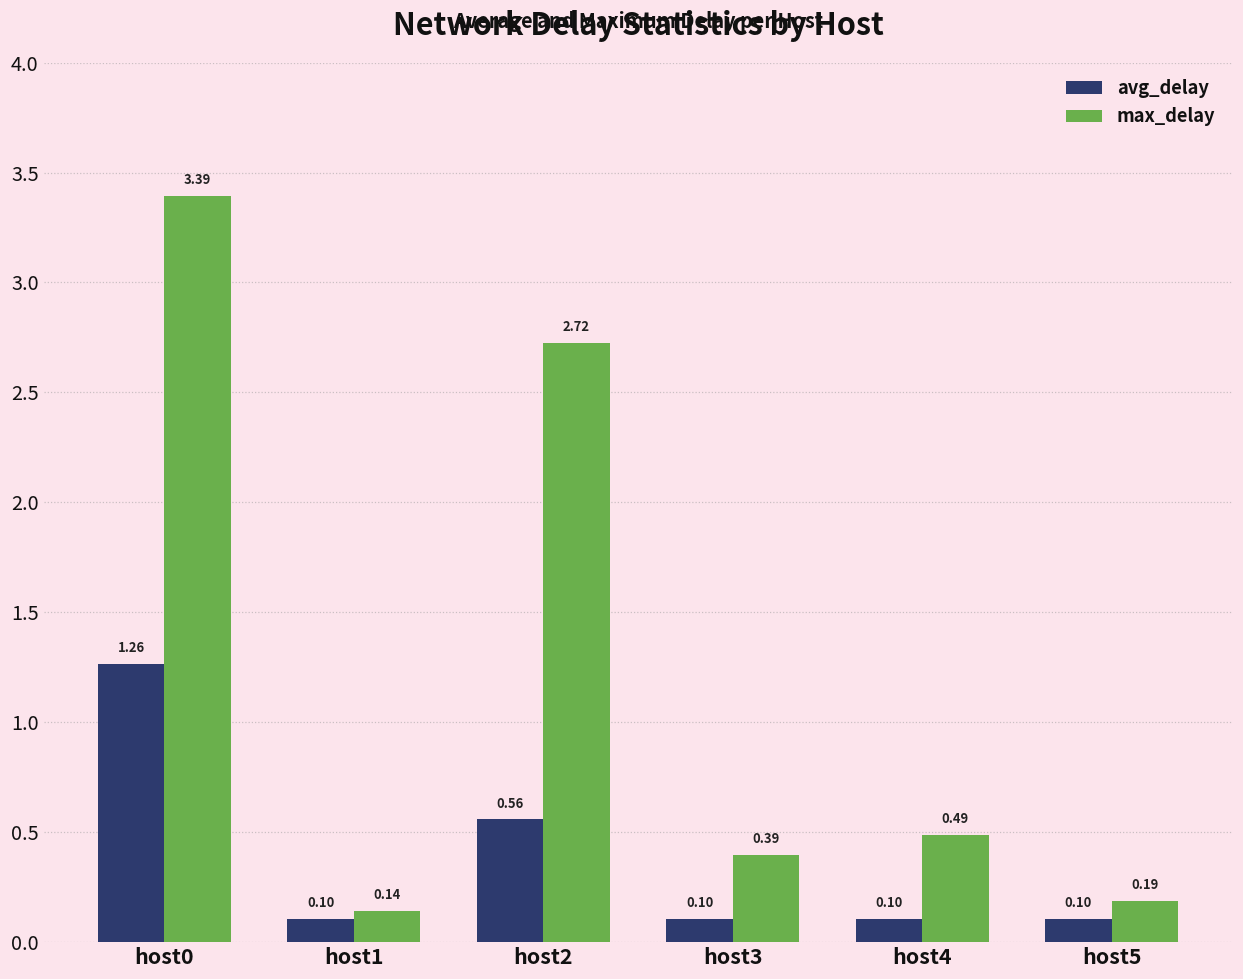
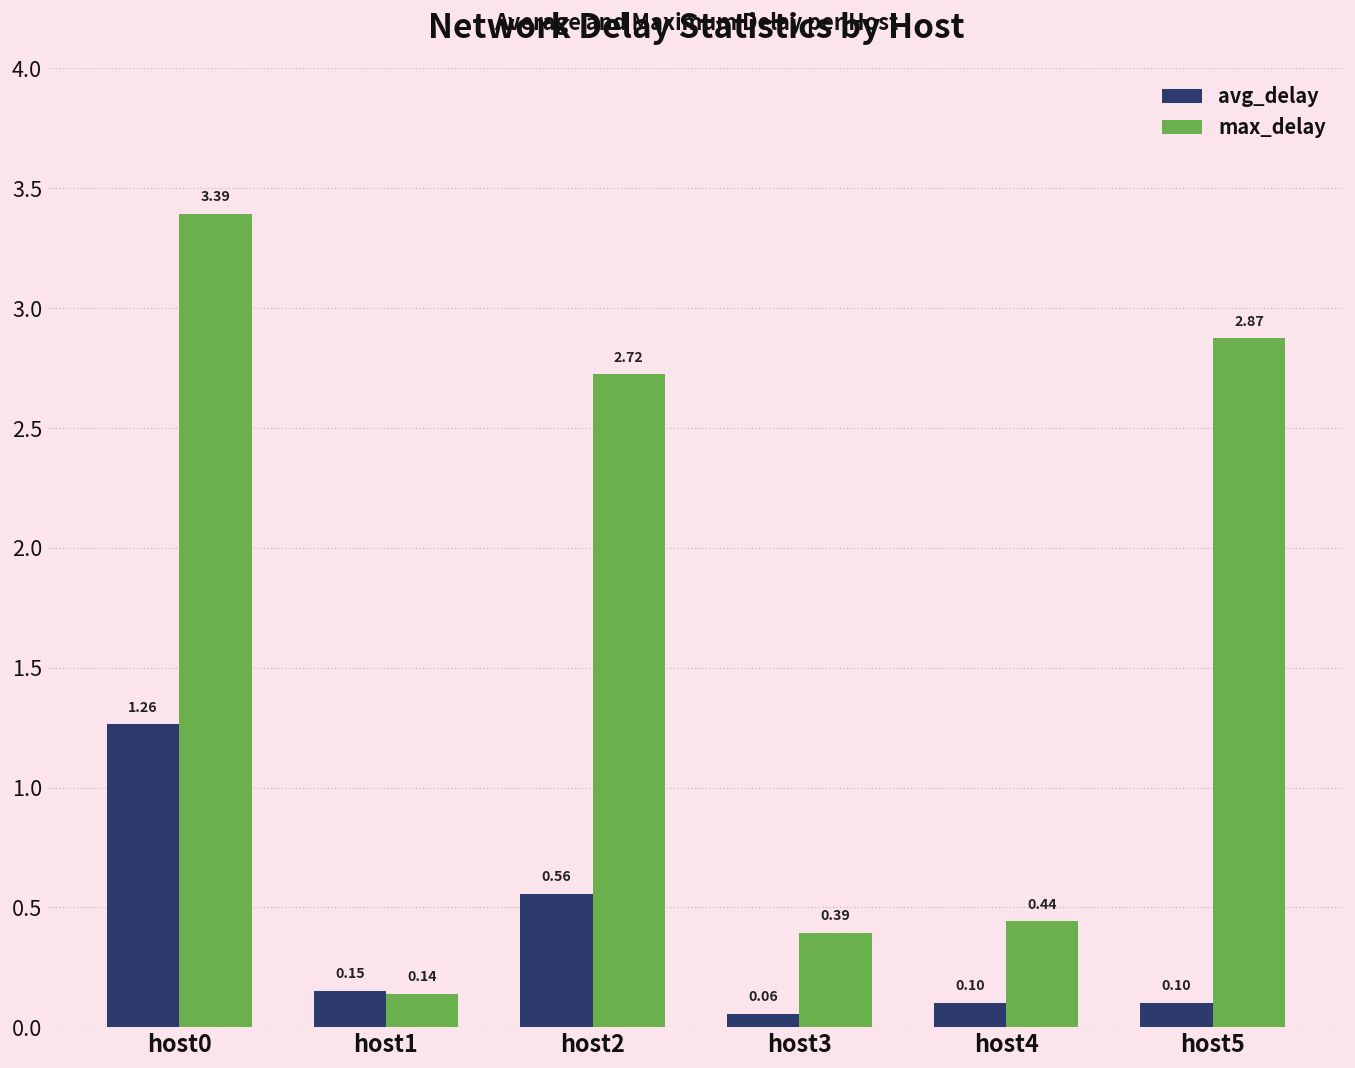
avg_delay, host1: 0.10 -> 0.15
avg_delay, host3: 0.10 -> 0.06
max_delay, host4: 0.49 -> 0.44
max_delay, host5: 0.19 -> 2.87
